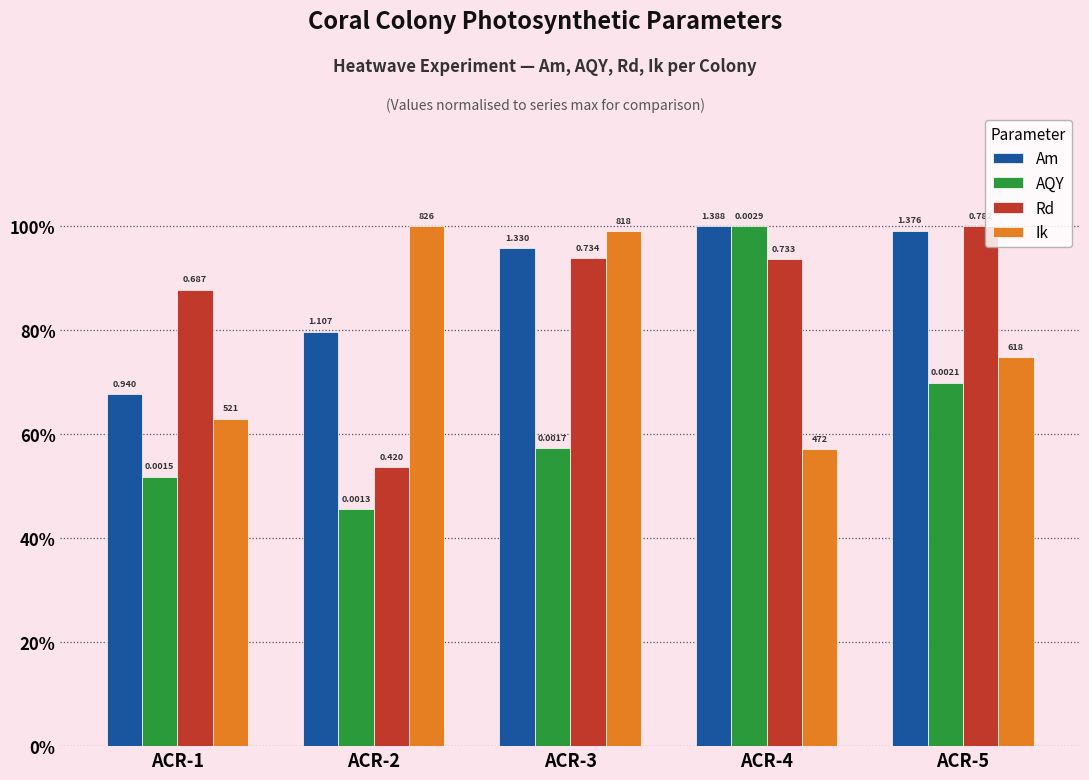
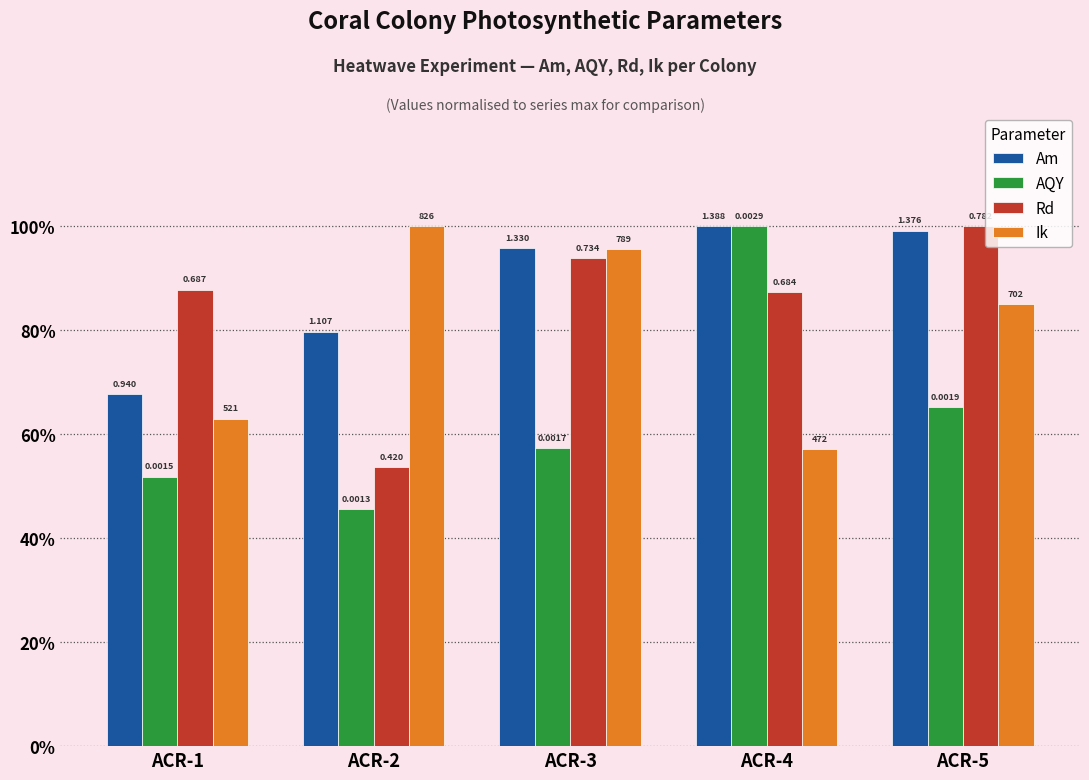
Ik, ACR-3: 818 -> 789
Rd, ACR-4: 0.733 -> 0.684
AQY, ACR-5: 0.0021 -> 0.0019
Ik, ACR-5: 618 -> 702
